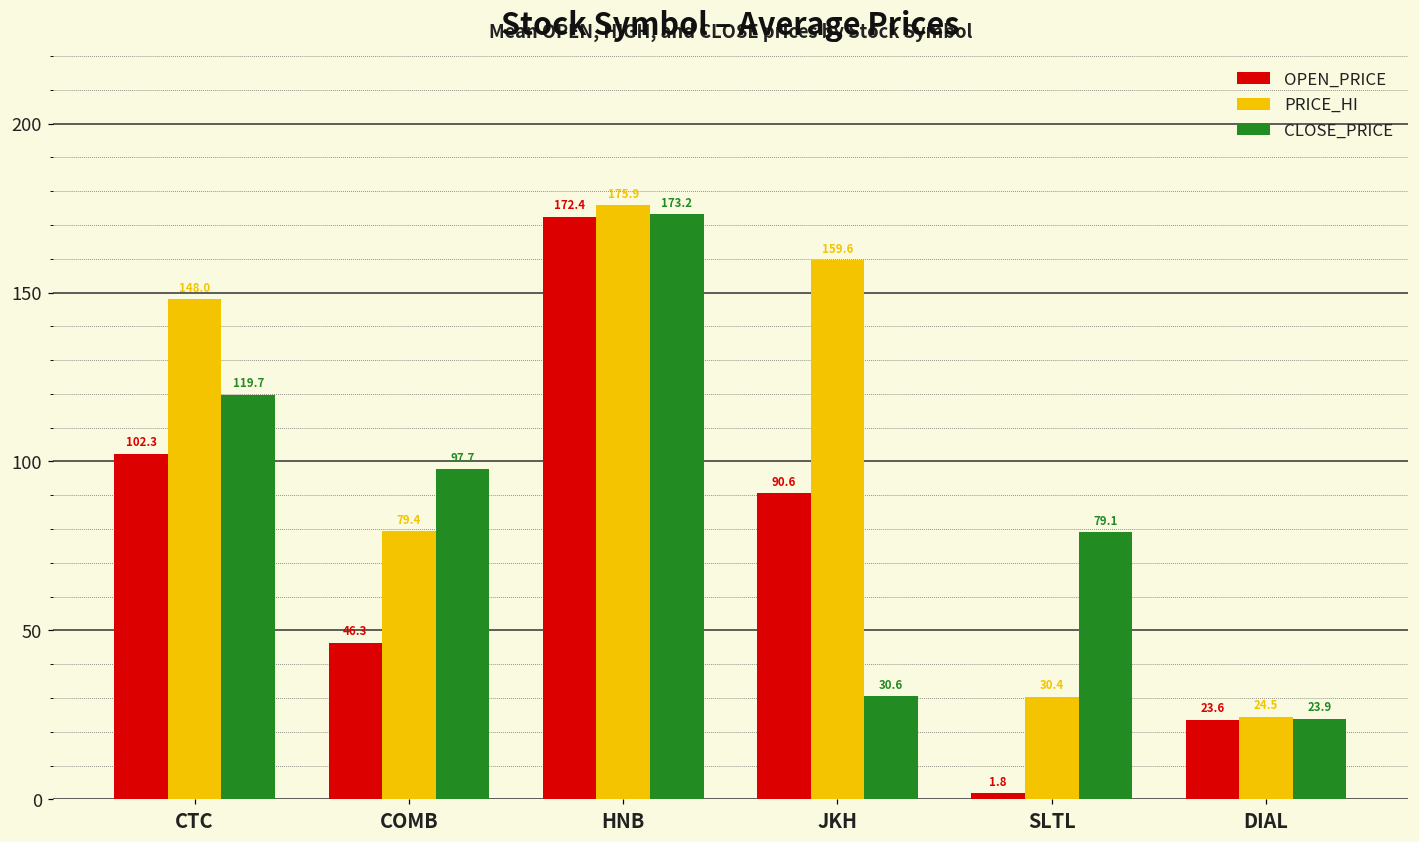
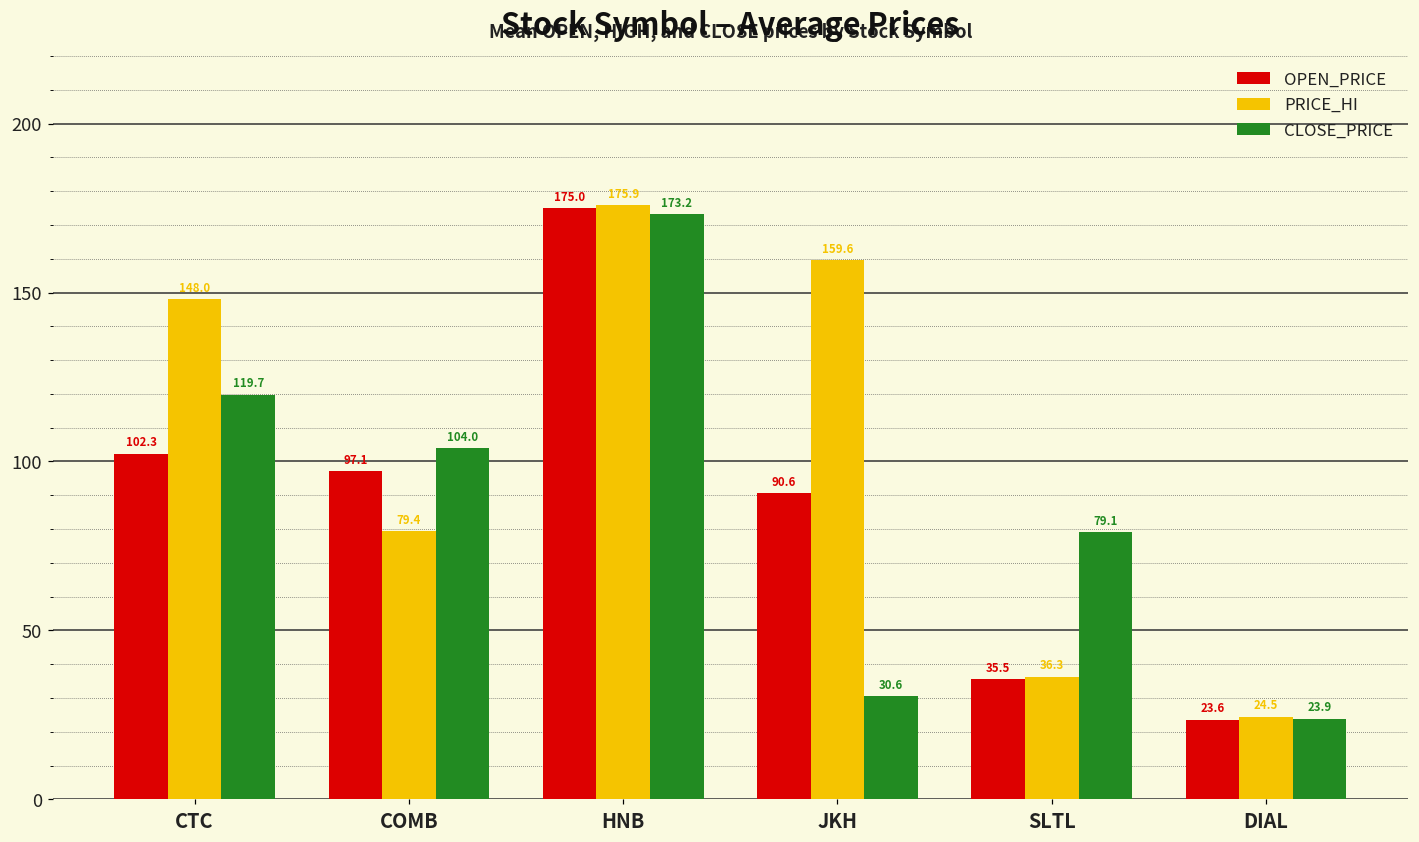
OPEN_PRICE, COMB: 46.3 -> 97.1
CLOSE_PRICE, COMB: 97.7 -> 104.0
OPEN_PRICE, HNB: 172.4 -> 175.0
OPEN_PRICE, SLTL: 1.8 -> 35.5
PRICE_HI, SLTL: 30.4 -> 36.3
